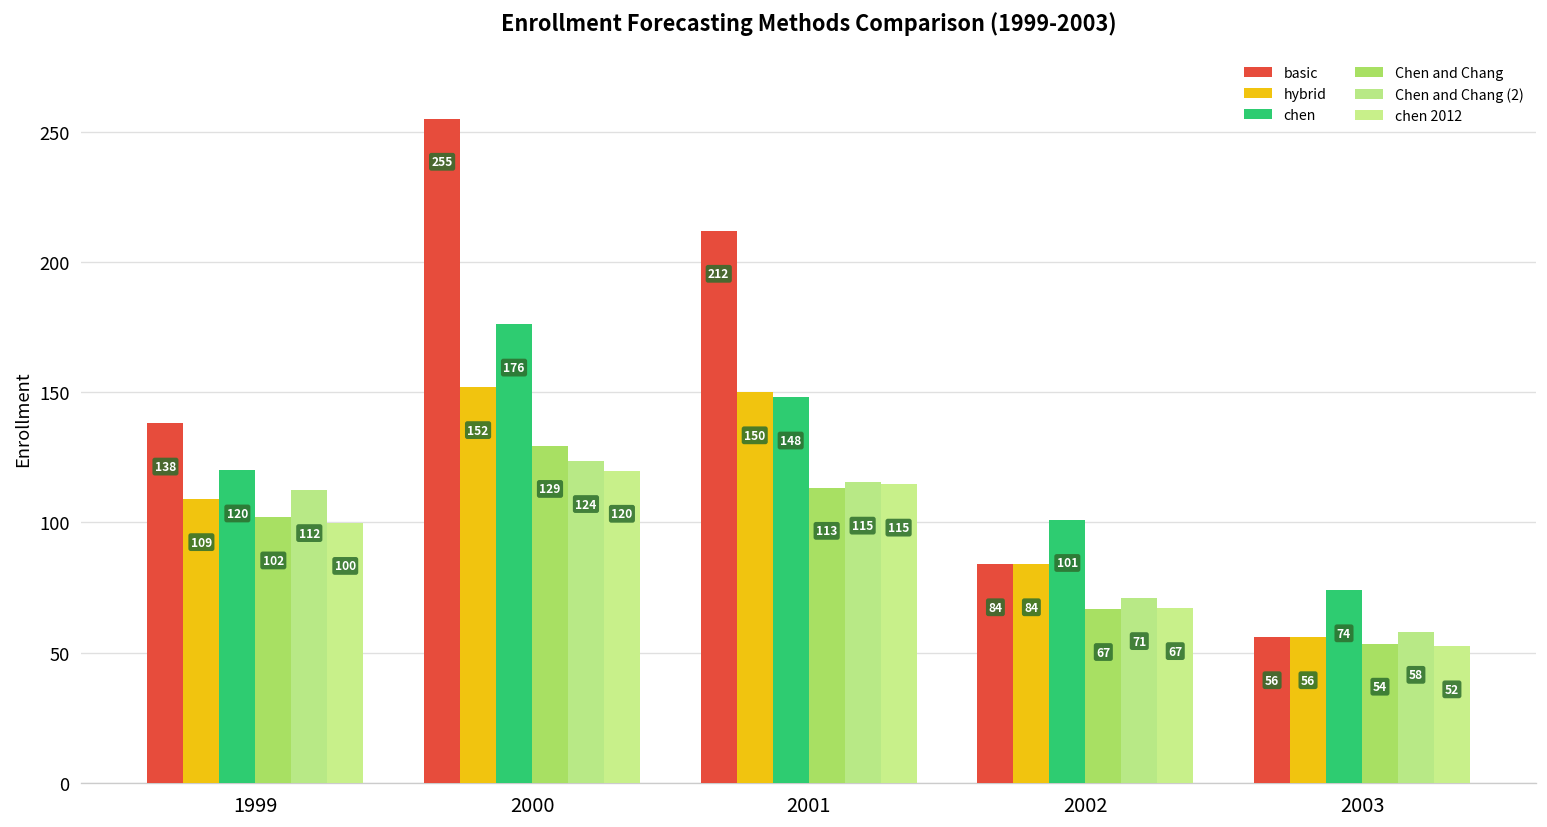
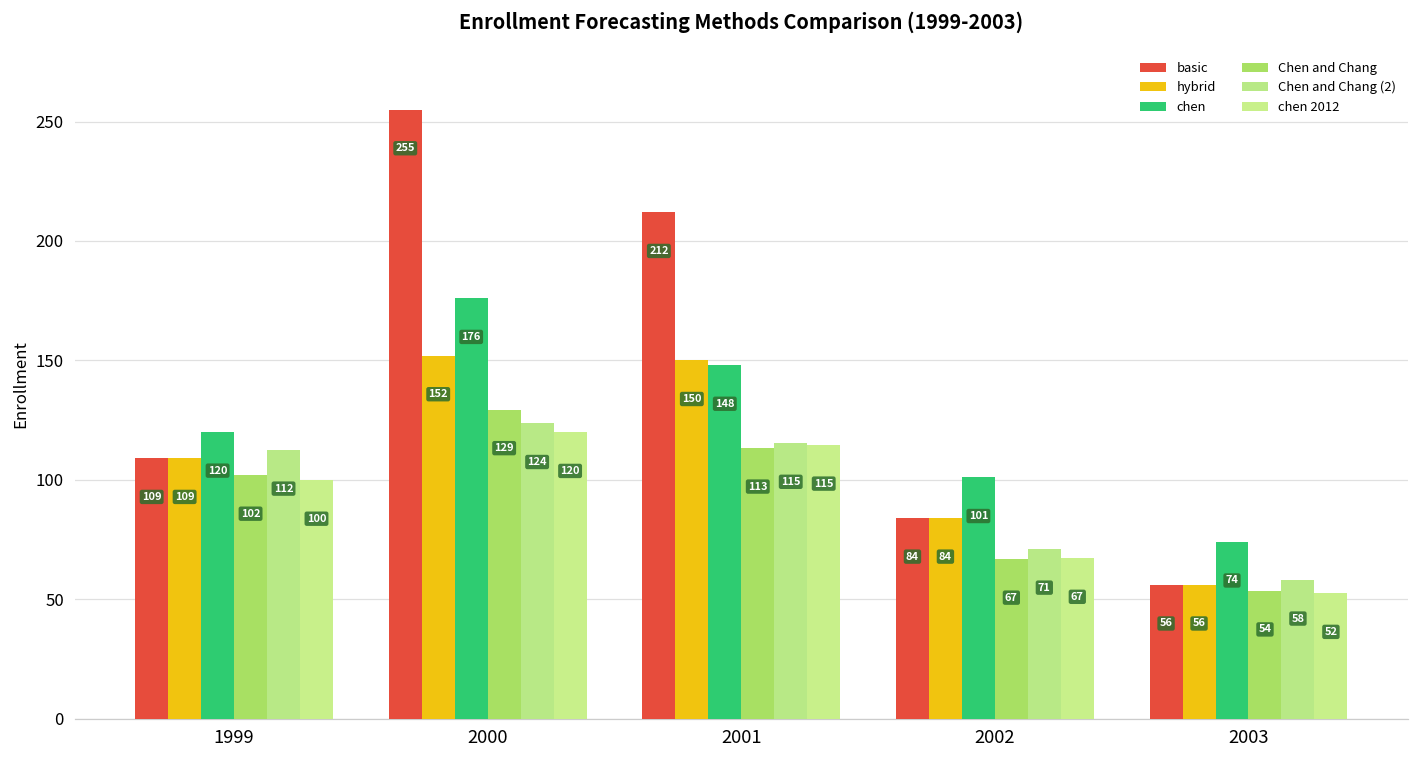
basic, 1999: 138 -> 109
